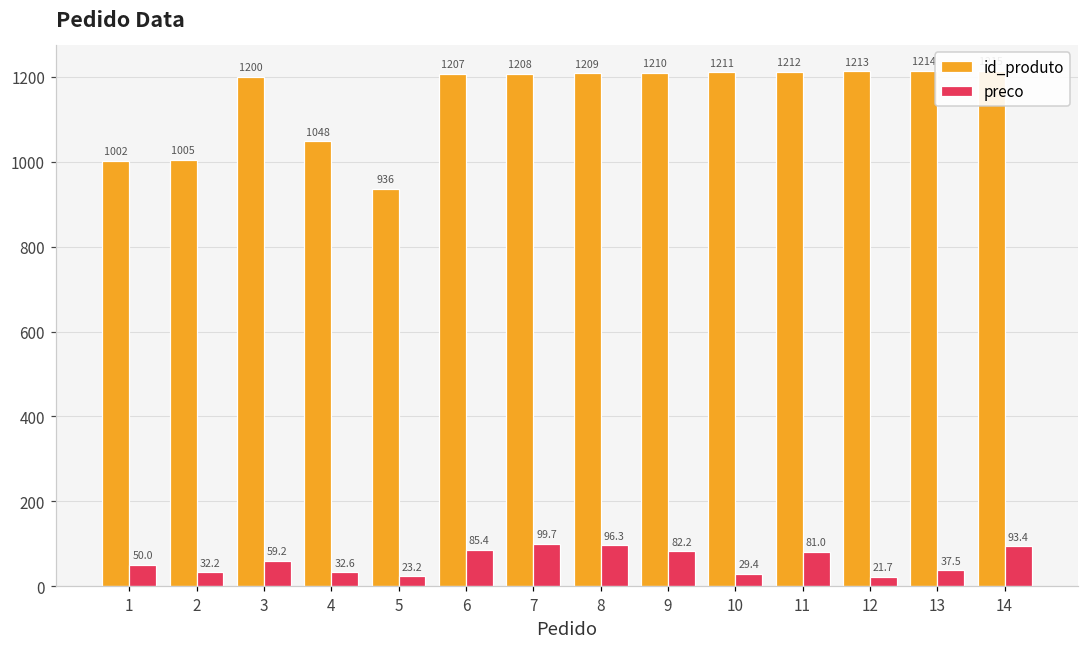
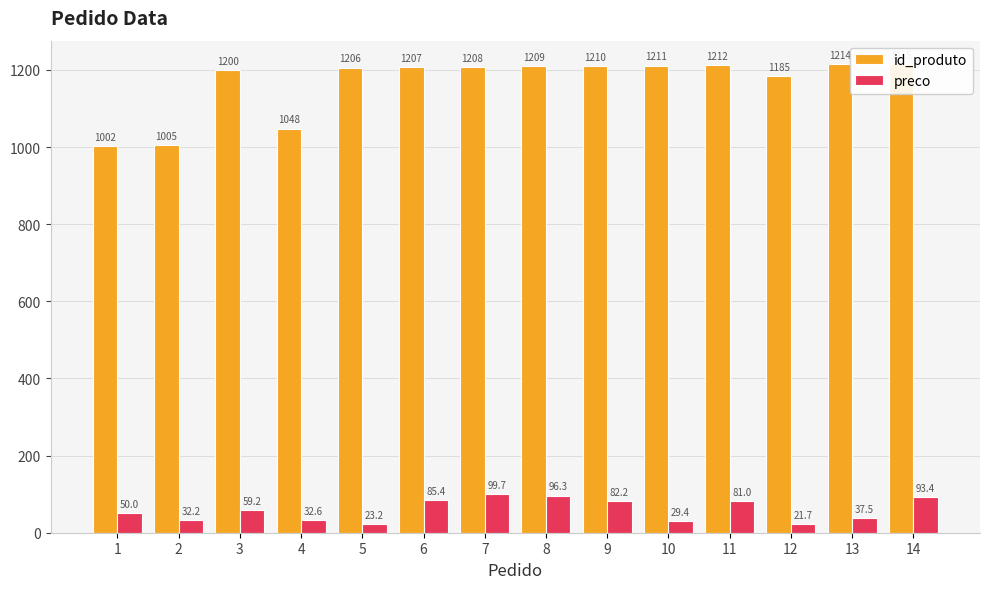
id_produto, 5: 936 -> 1206
id_produto, 12: 1213 -> 1185
